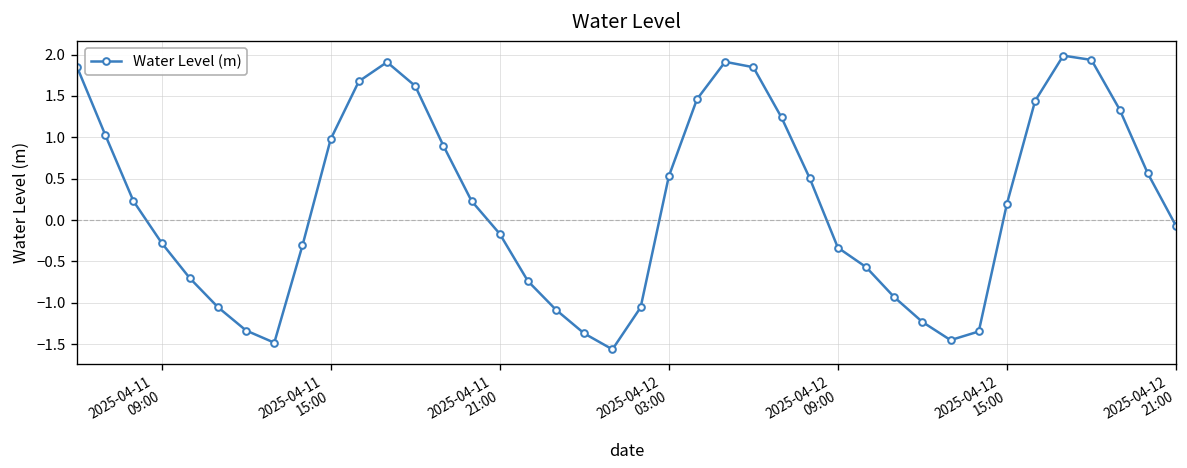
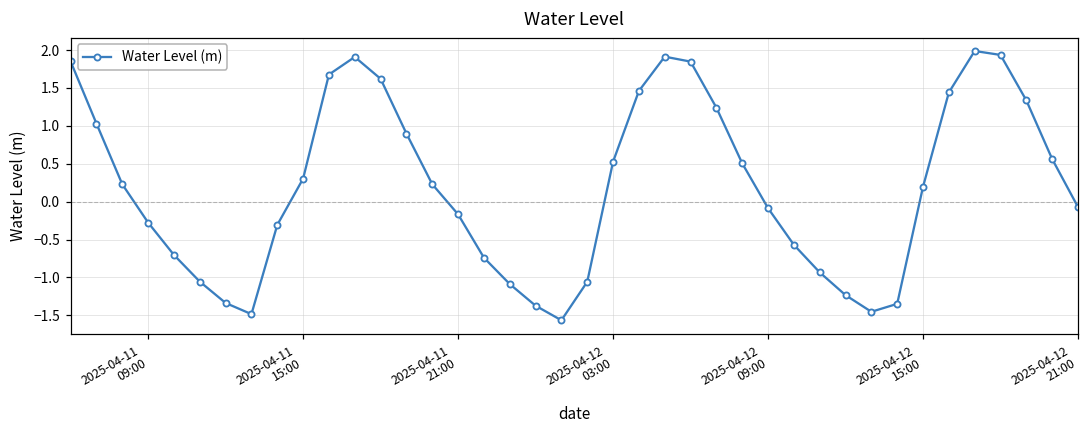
2025-04-11 15:00: 1.0 -> 0.3
2025-04-12 09:00: -0.3 -> -0.1
